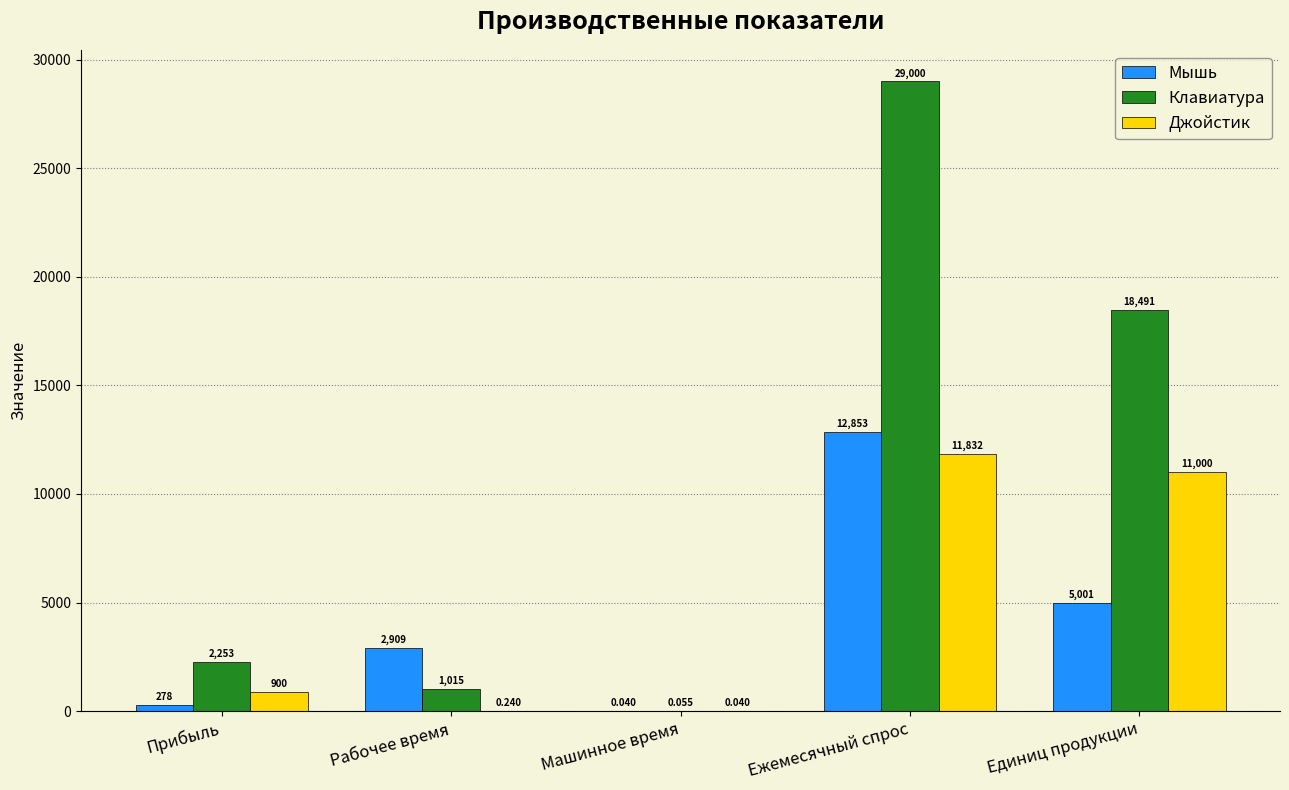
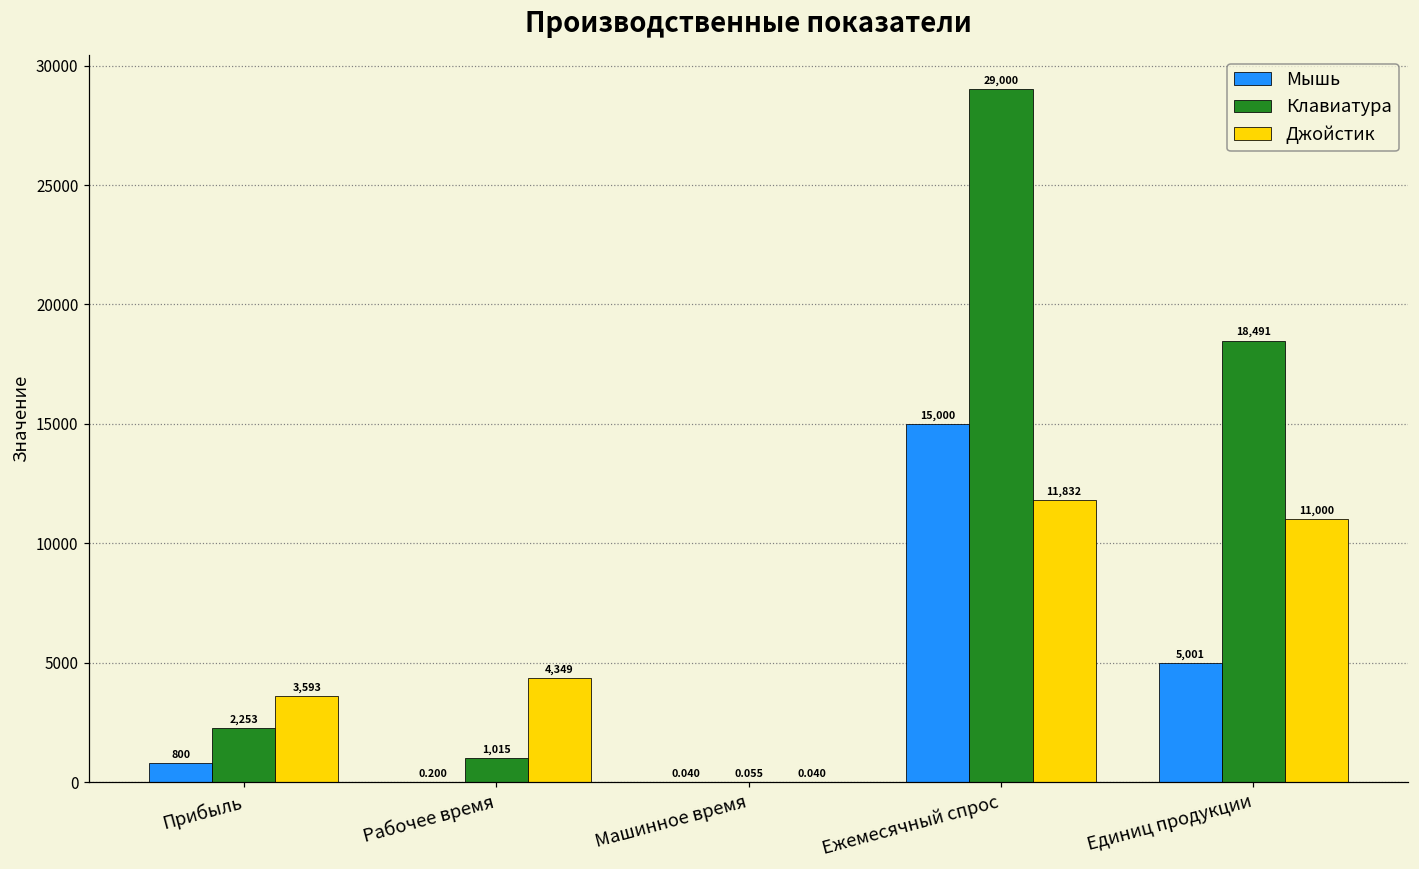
Мышь, Прибыль: 278 -> 800
Джойстик, Прибыль: 900 -> 3,593
Мышь, Рабочее время: 2,909 -> 0.200
Джойстик, Рабочее время: 0.240 -> 4,349
Мышь, Ежемесячный спрос: 12,853 -> 15,000
